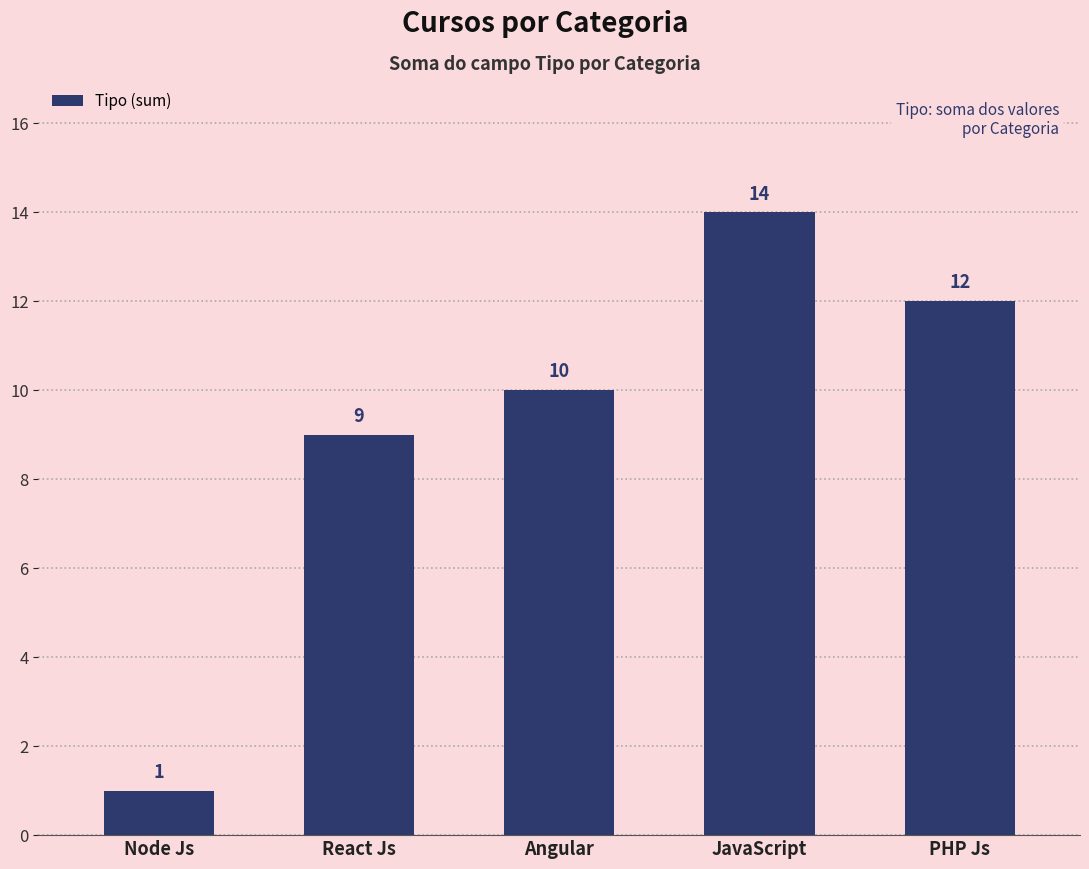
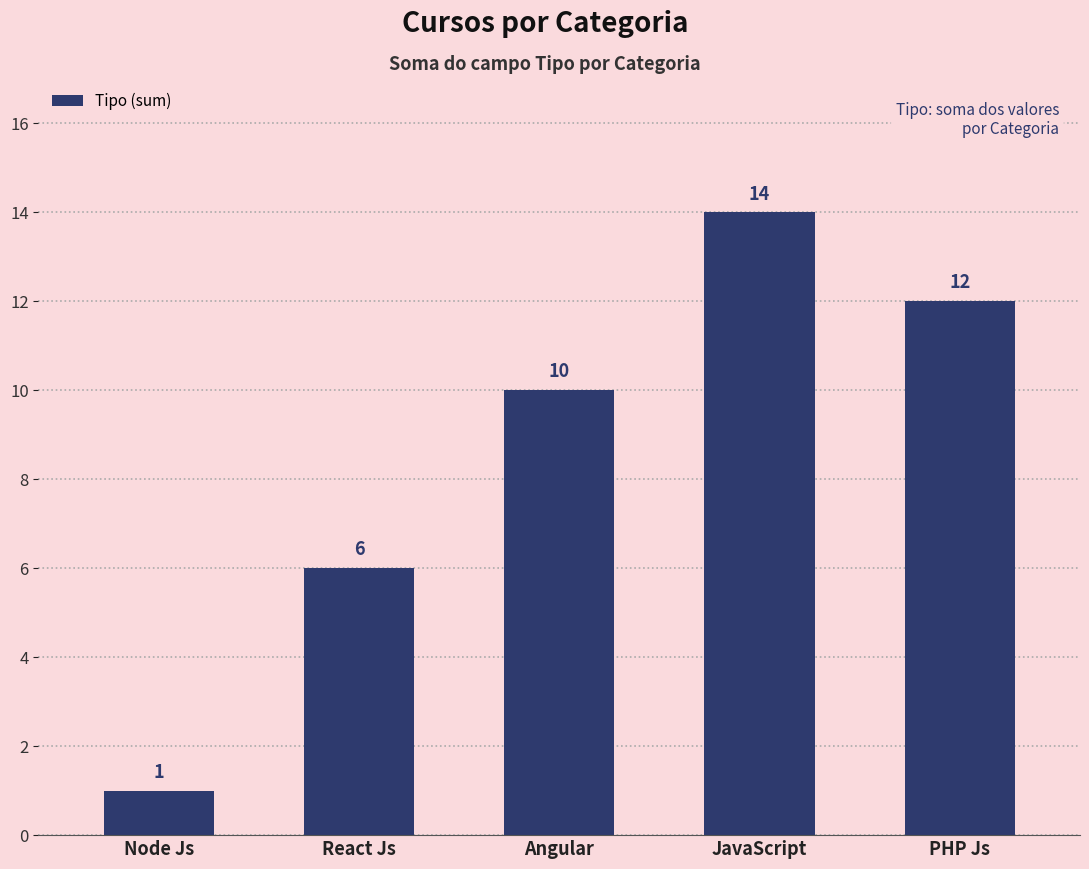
React Js: 9 -> 6
